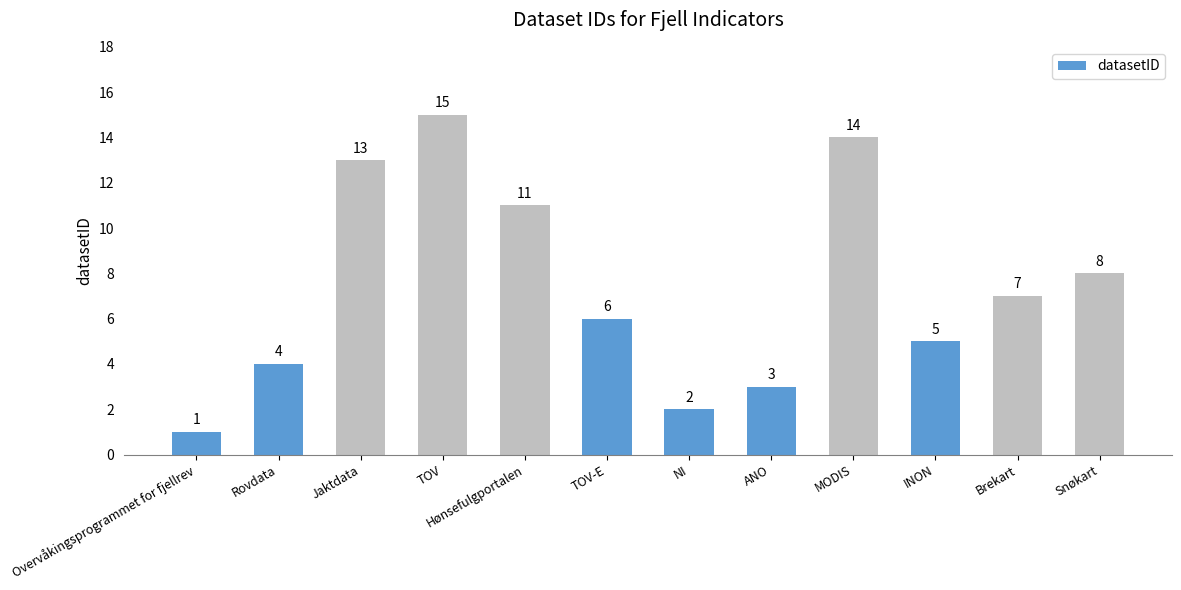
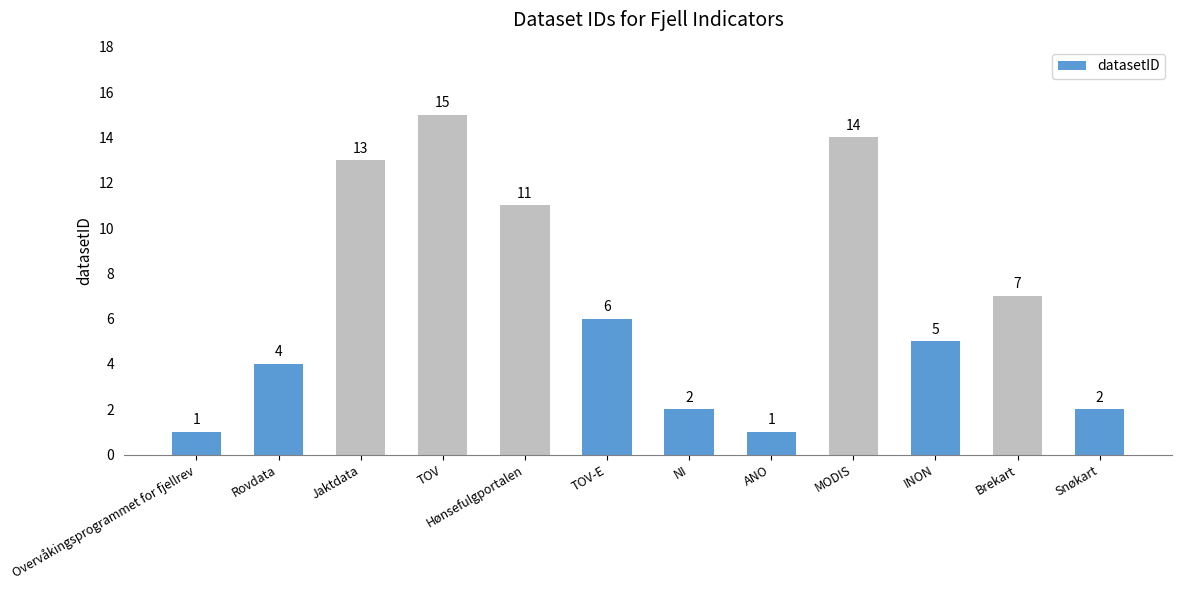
ANO: 3 -> 1
Snøkart: 8 -> 2
